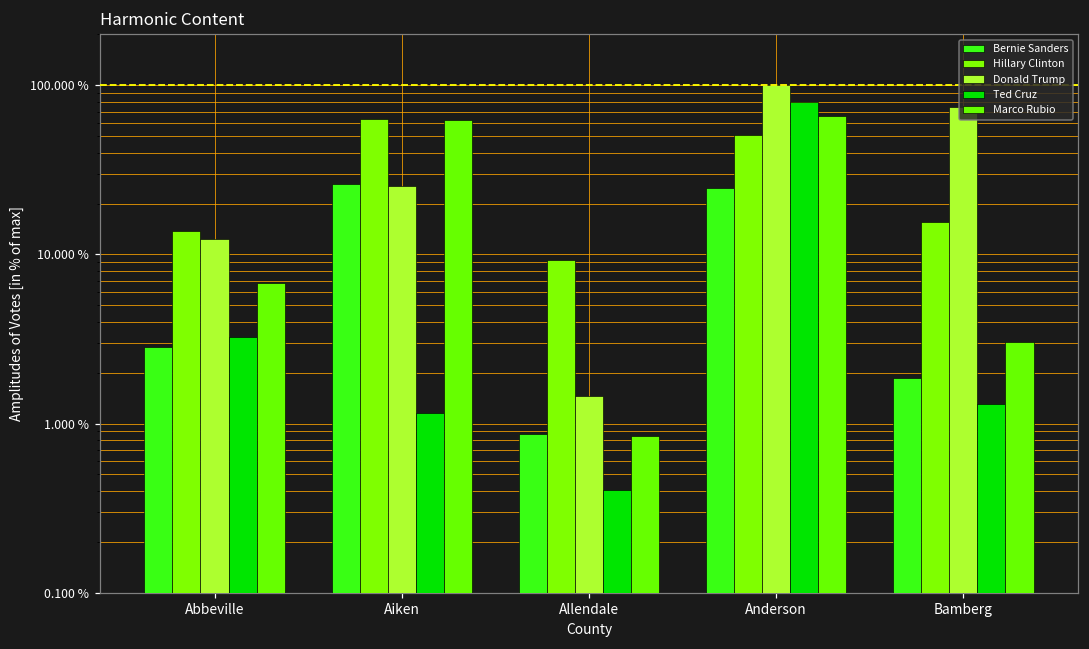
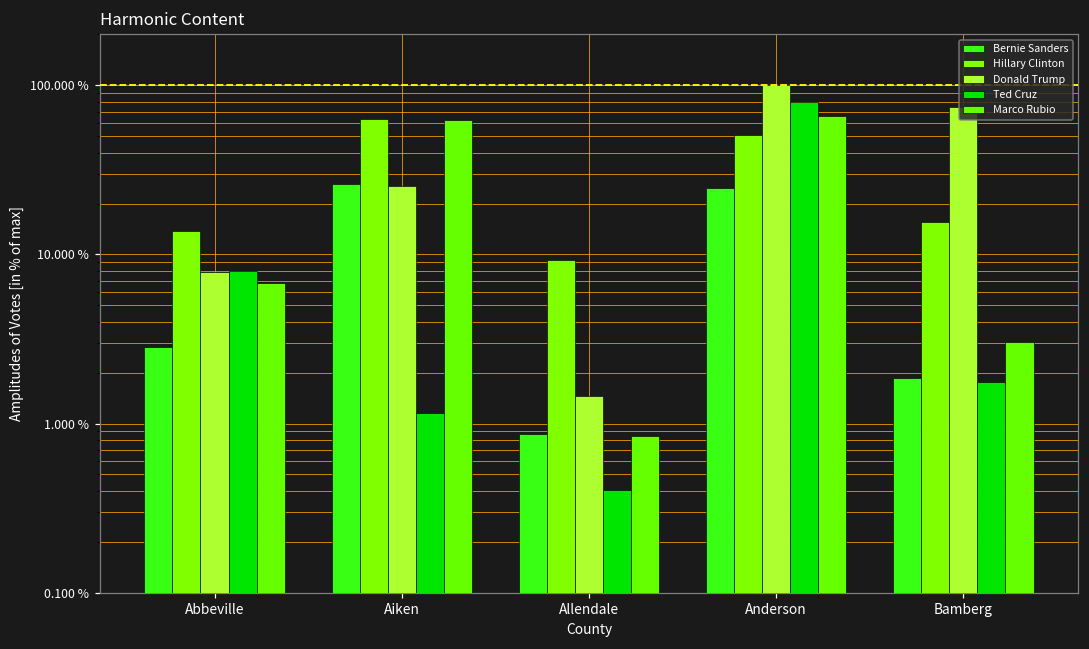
Donald Trump, Abbeville: 12 % -> 8 %
Ted Cruz, Abbeville: 3.2 % -> 8 %
Ted Cruz, Bamberg: 1.3 % -> 1.8 %
